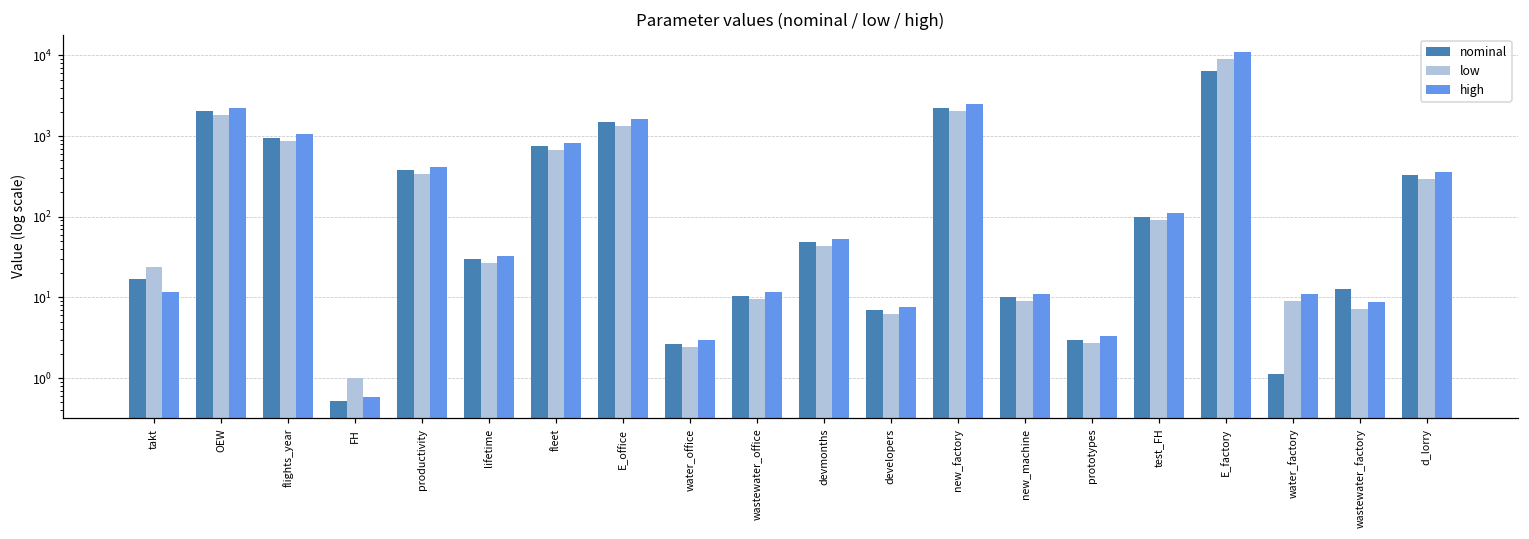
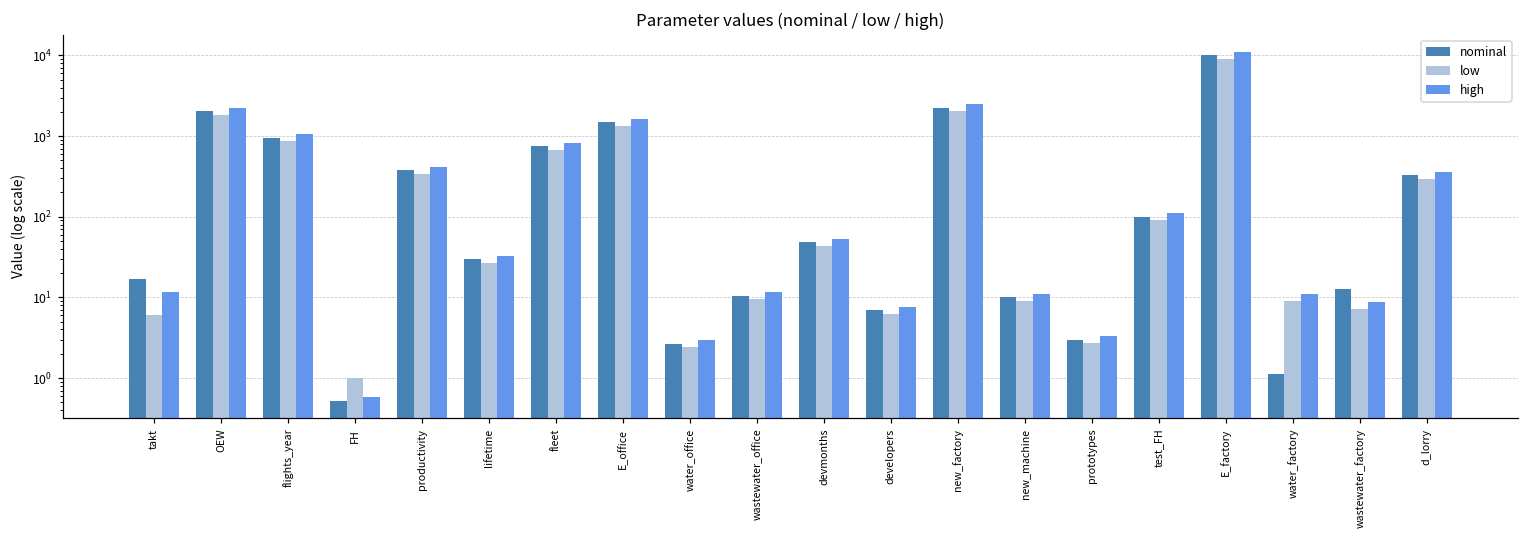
low, takt: 24 -> 6
nominal, E_factory: 6000 -> 10000
